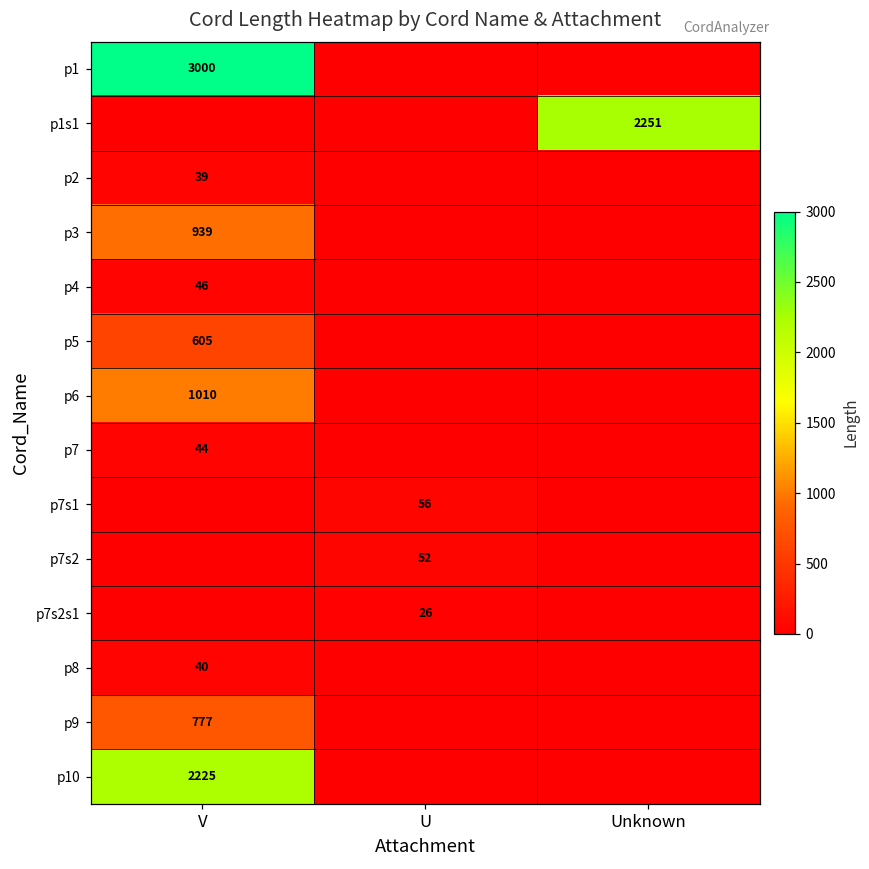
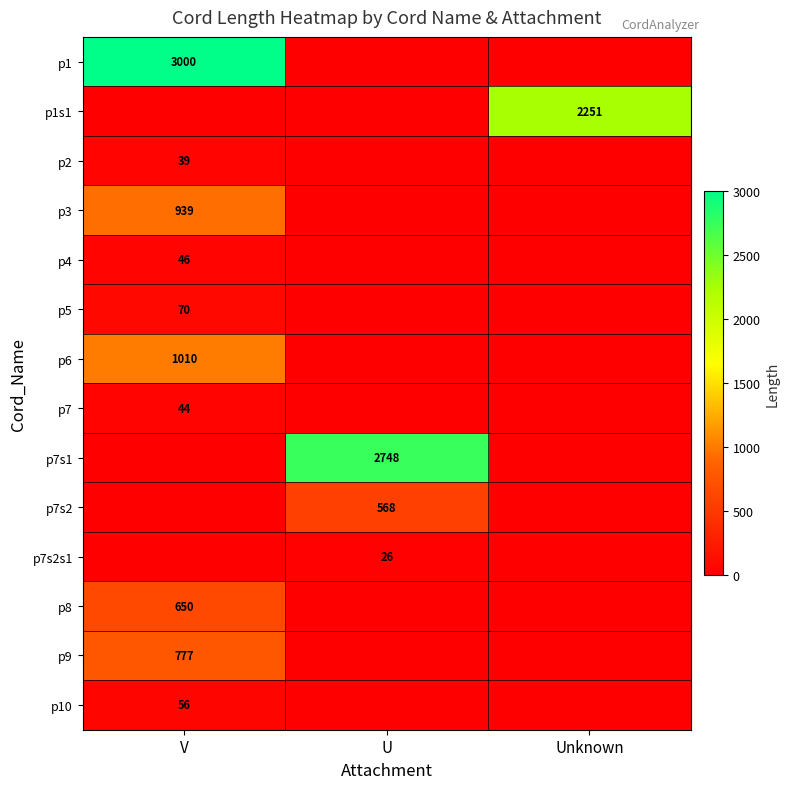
p5, V: 605 -> 70
p7s1, U: 56 -> 2748
p7s2, U: 52 -> 568
p8, V: 40 -> 650
p10, V: 2225 -> 56
